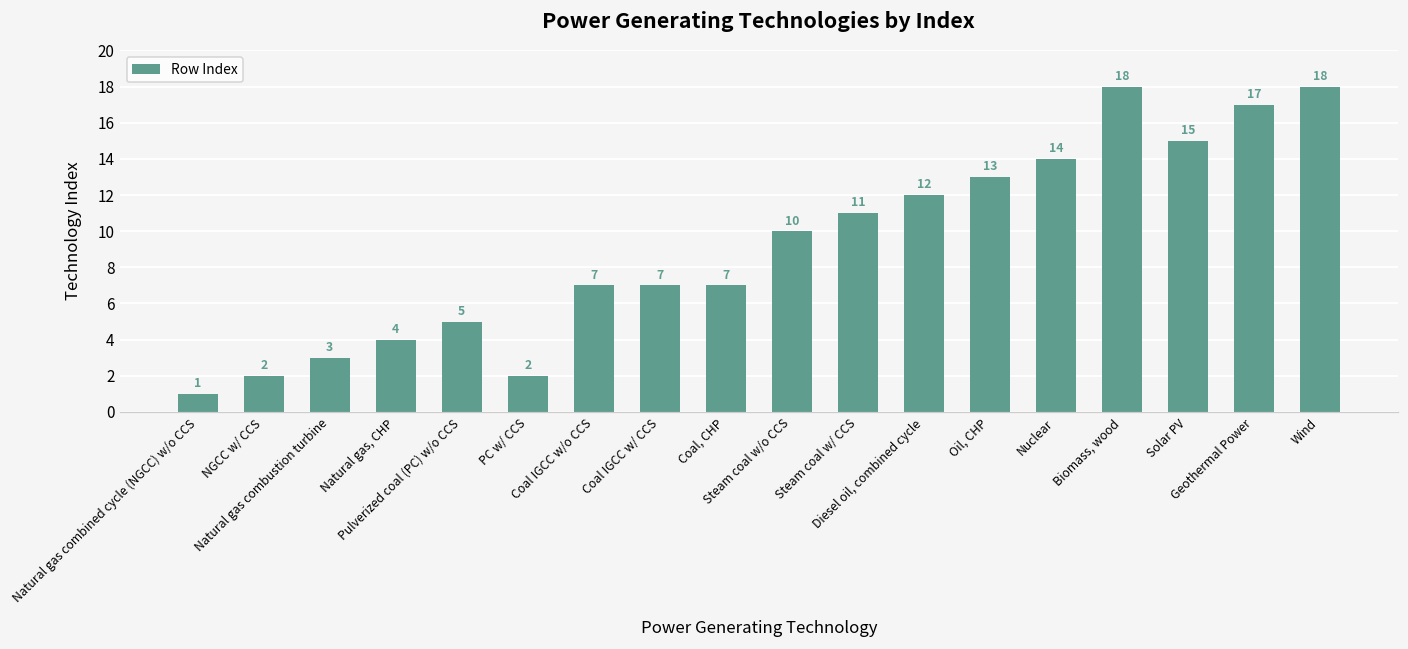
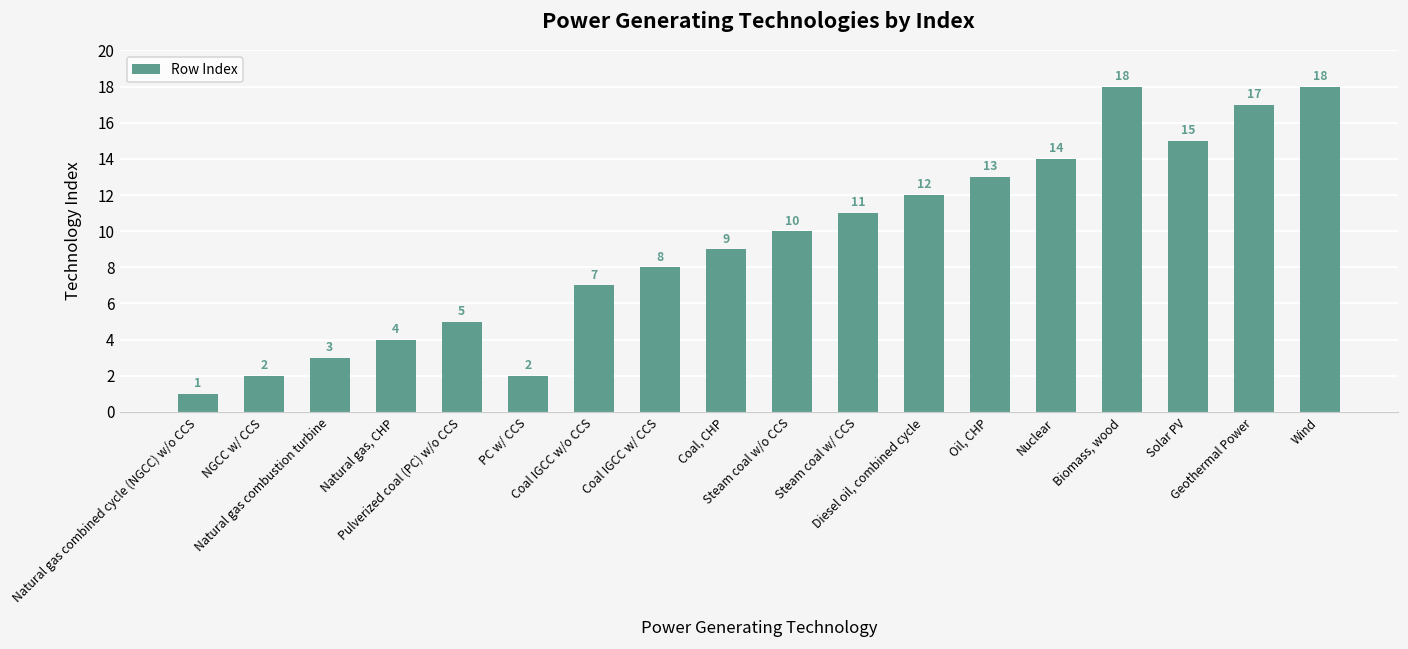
Coal IGCC w/ CCS: 7 -> 8
Coal, CHP: 7 -> 9
